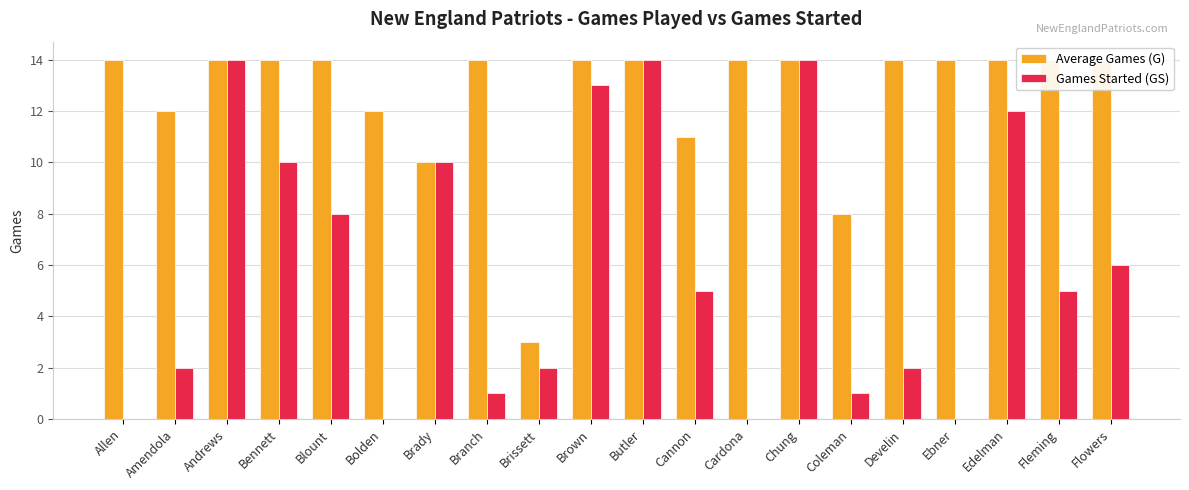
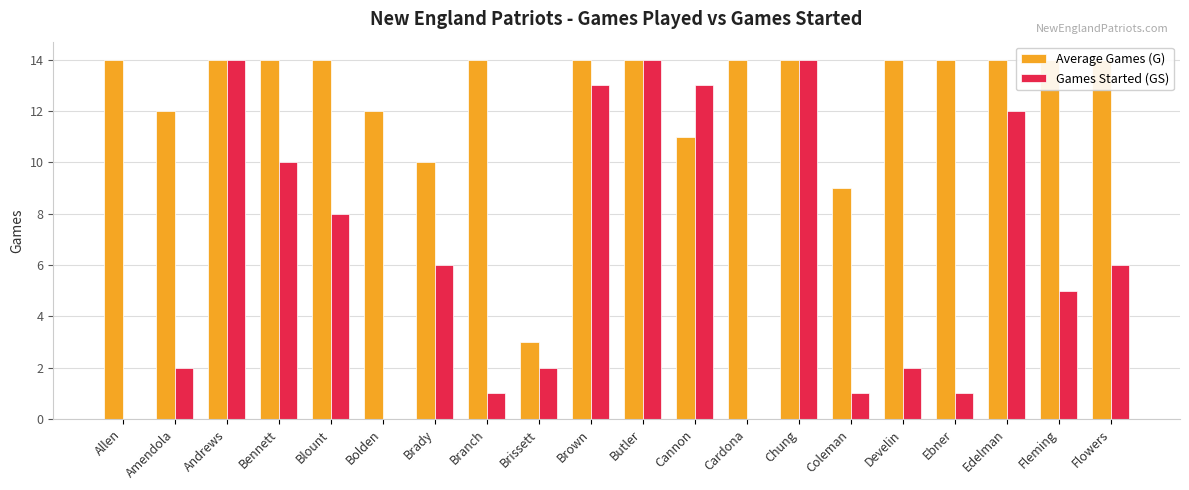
Games Started (GS), Brady: 10 -> 6
Games Started (GS), Cannon: 5 -> 13
Average Games (G), Coleman: 8 -> 9
Games Started (GS), Ebner: 0 -> 1
